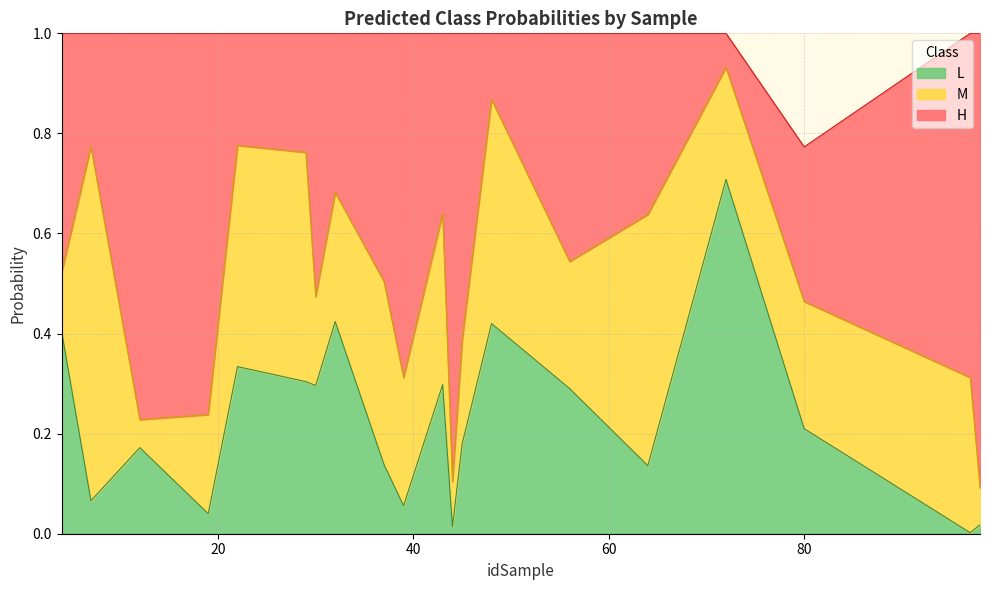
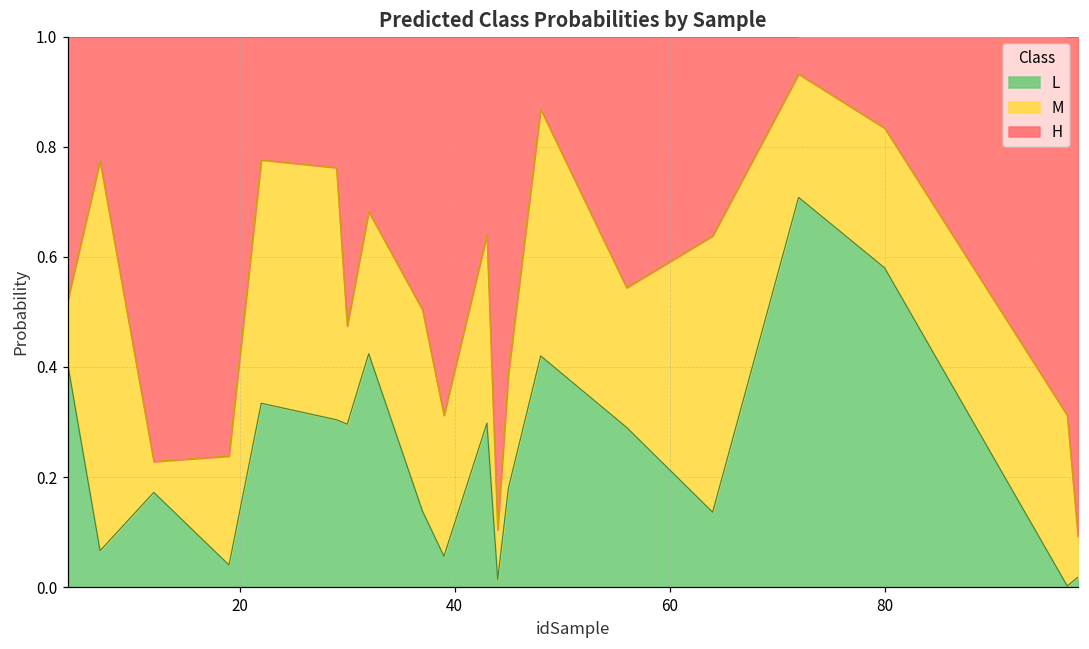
L, 80: 0.21 -> 0.58
